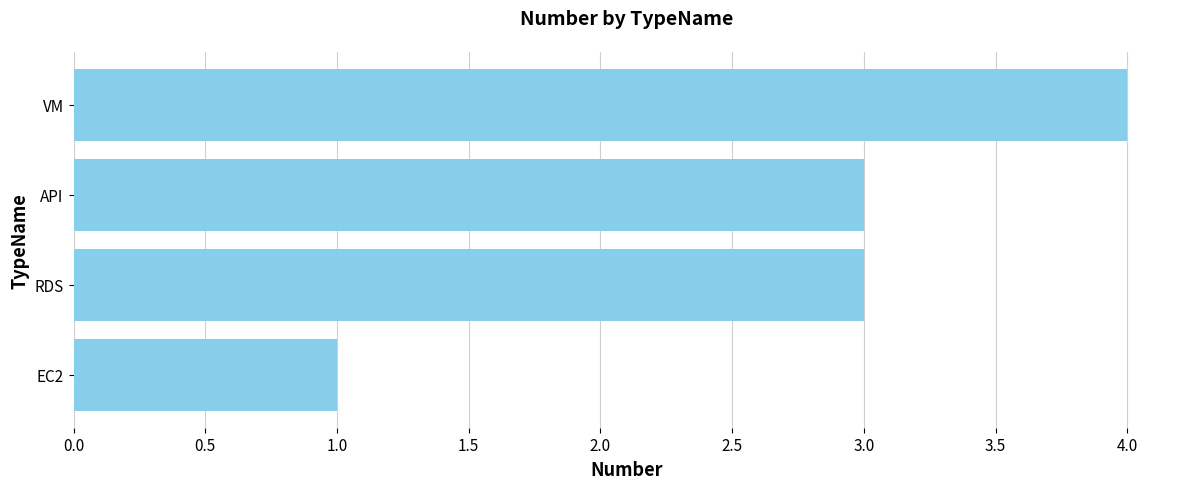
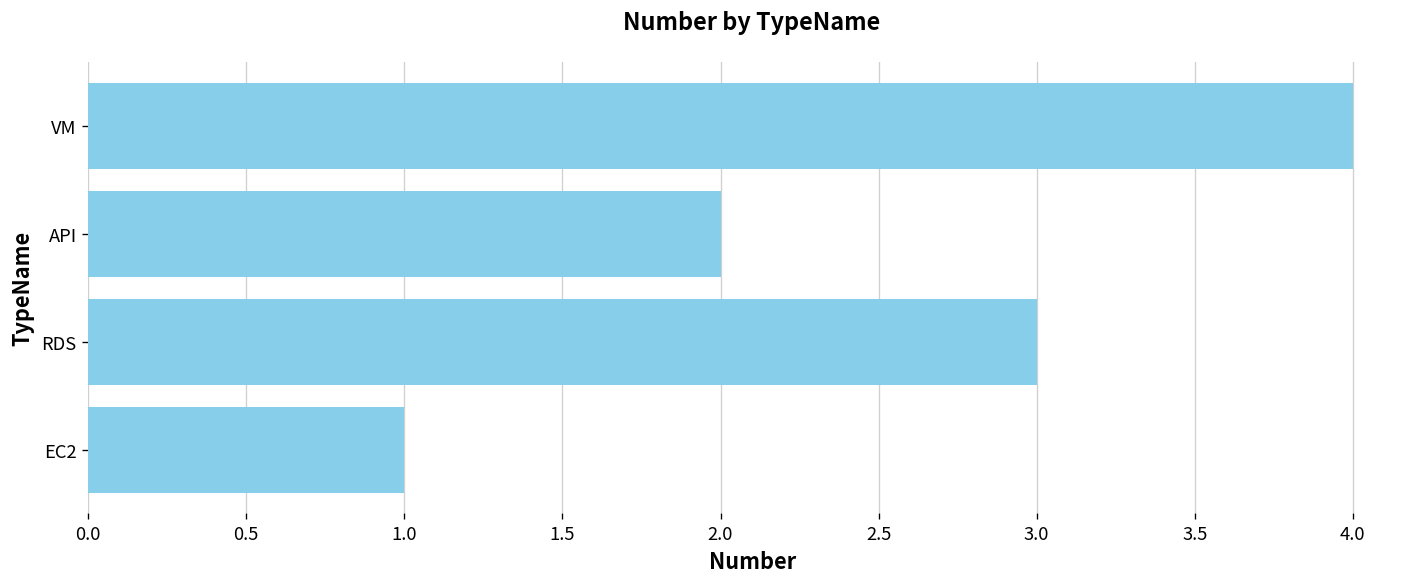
API: 3 -> 2
